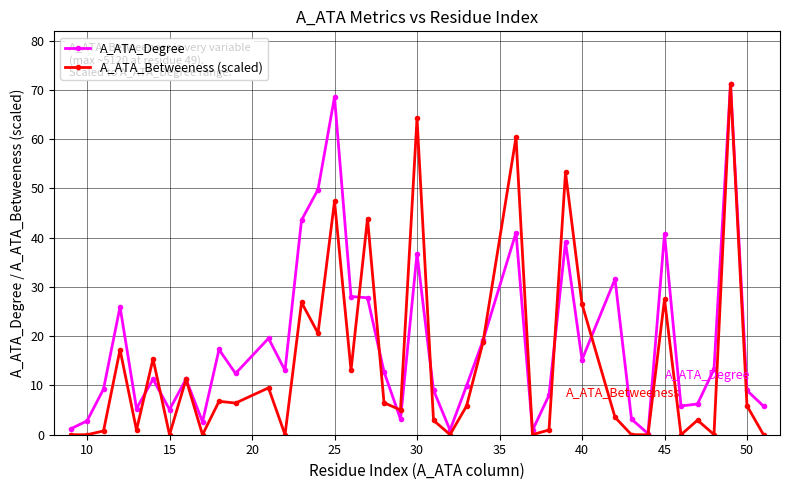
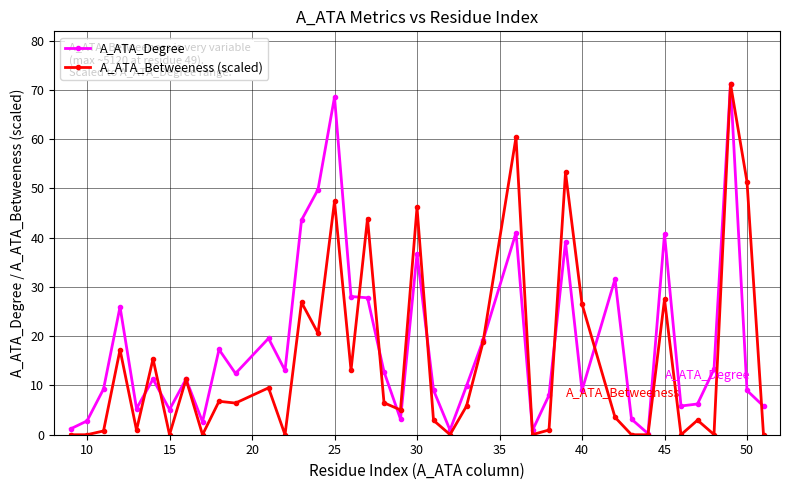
A_ATA_Betweeness (scaled), 30: 64 -> 46
A_ATA_Degree, 40: 15 -> 9
A_ATA_Betweeness (scaled), 50: 6 -> 51
